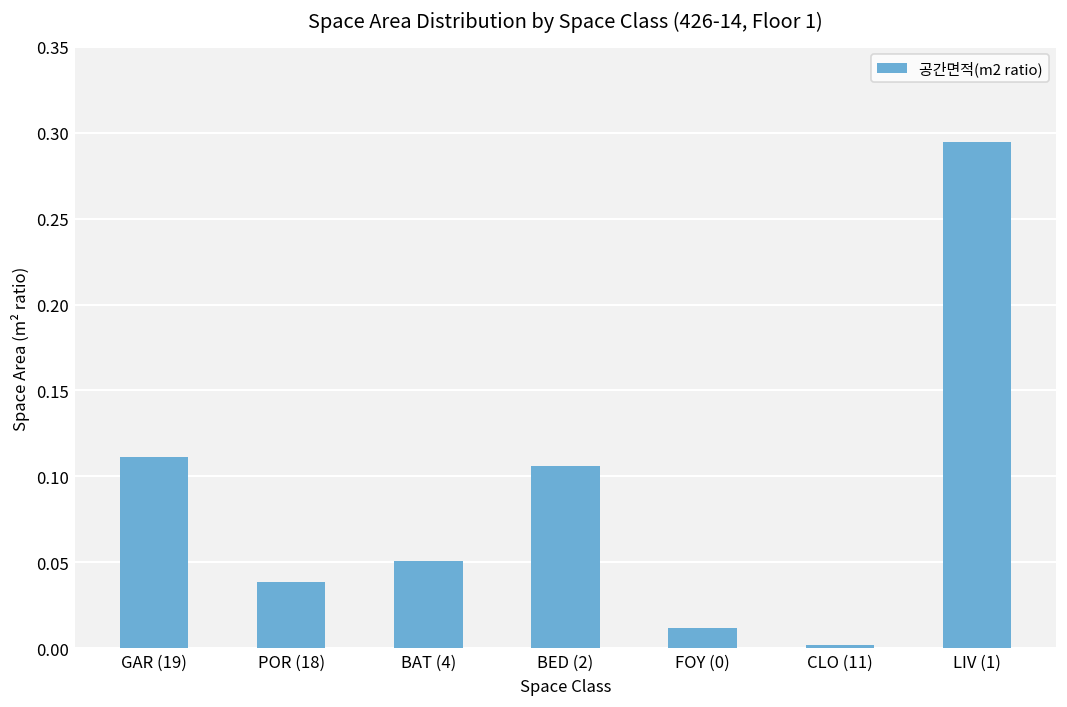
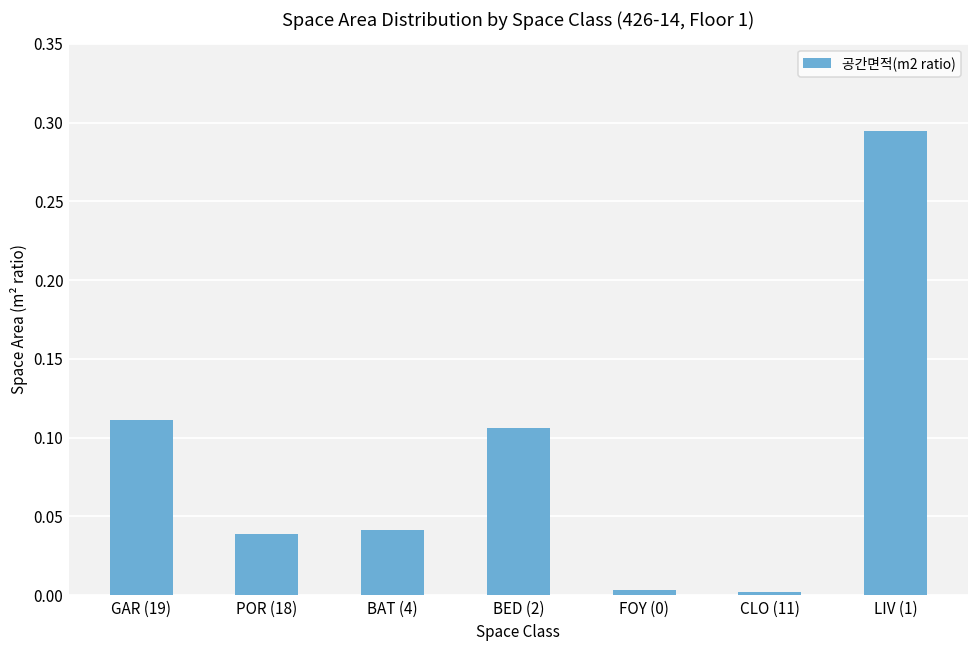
BAT (4): 0.051 -> 0.041
FOY (0): 0.012 -> 0.003
